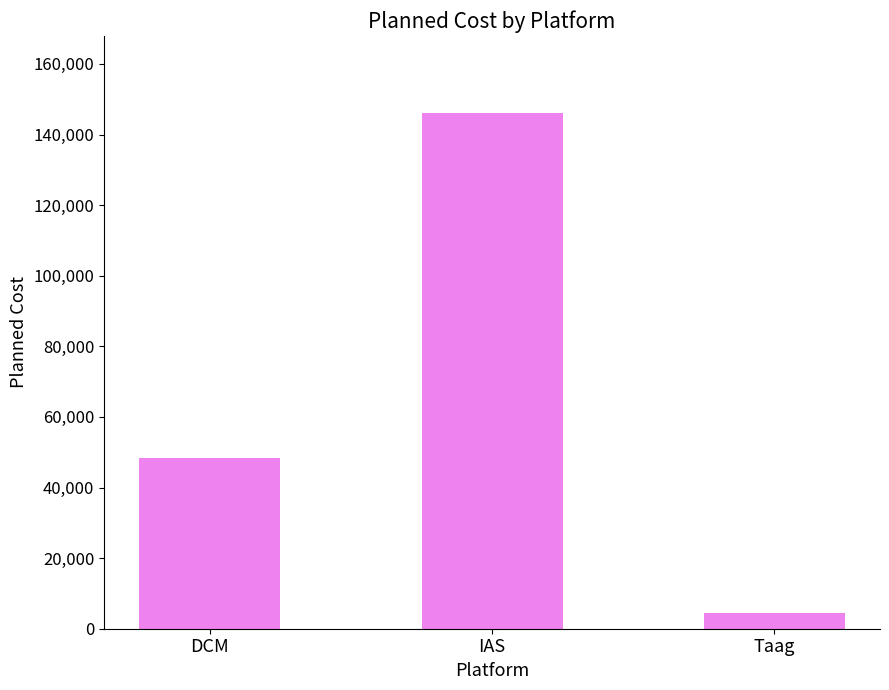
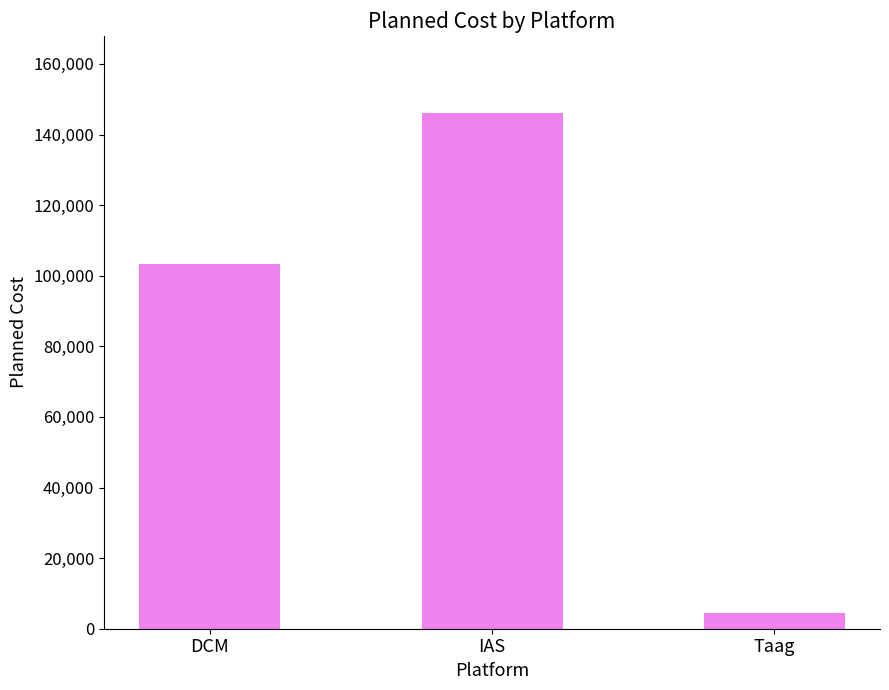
DCM: 48,000 -> 103,000
